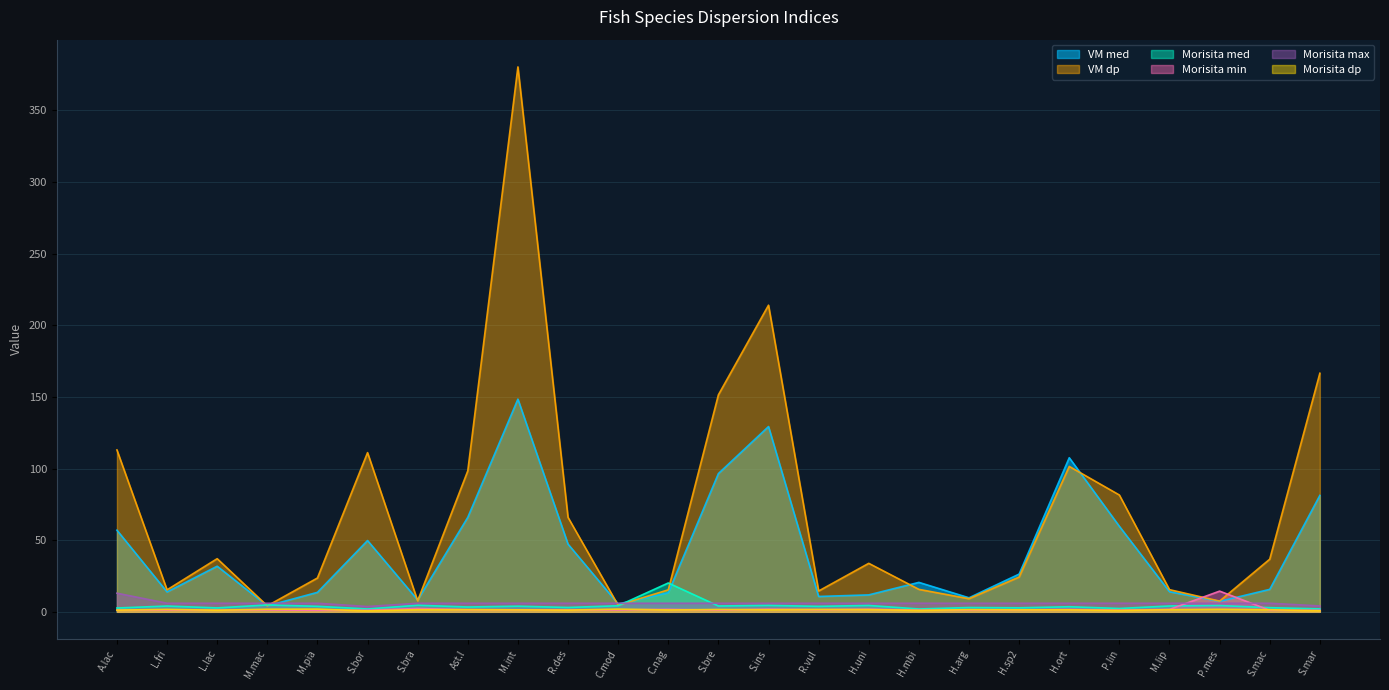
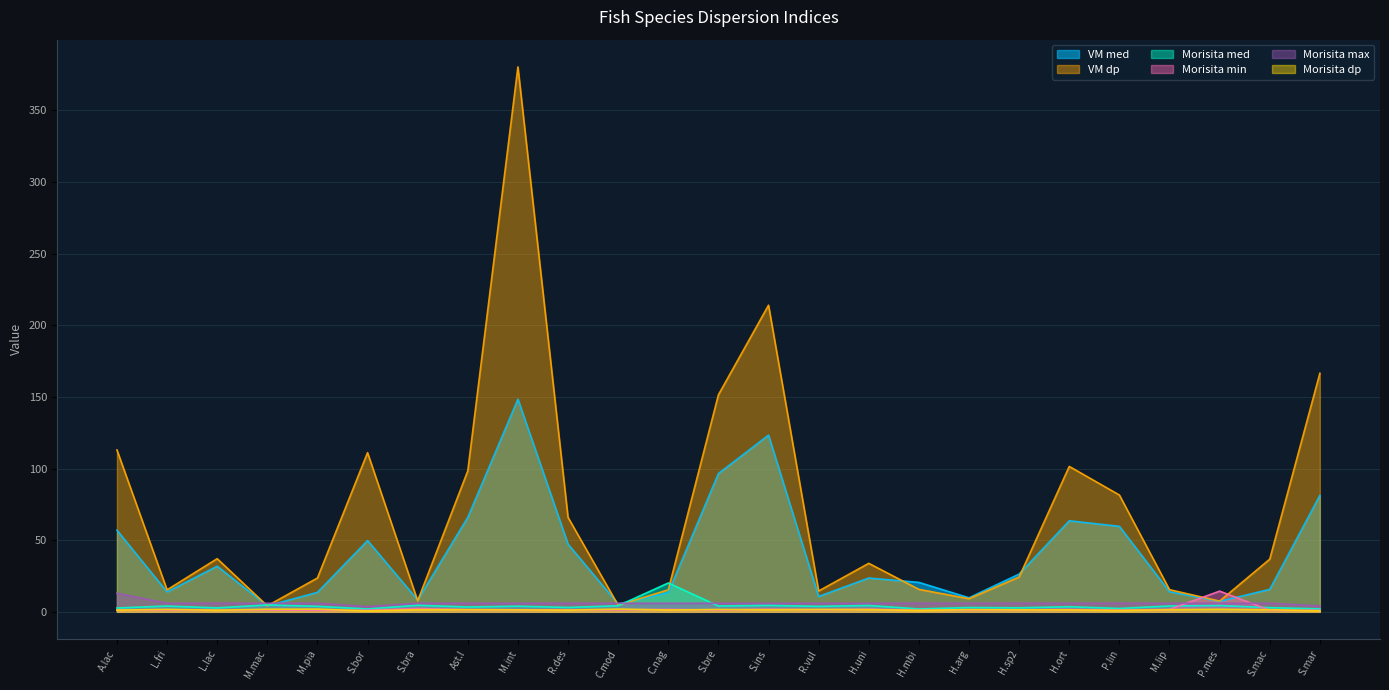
VM med, S.ins: 129 -> 123
VM med, H.uni: 12 -> 24
VM med, H.ort: 108 -> 64
